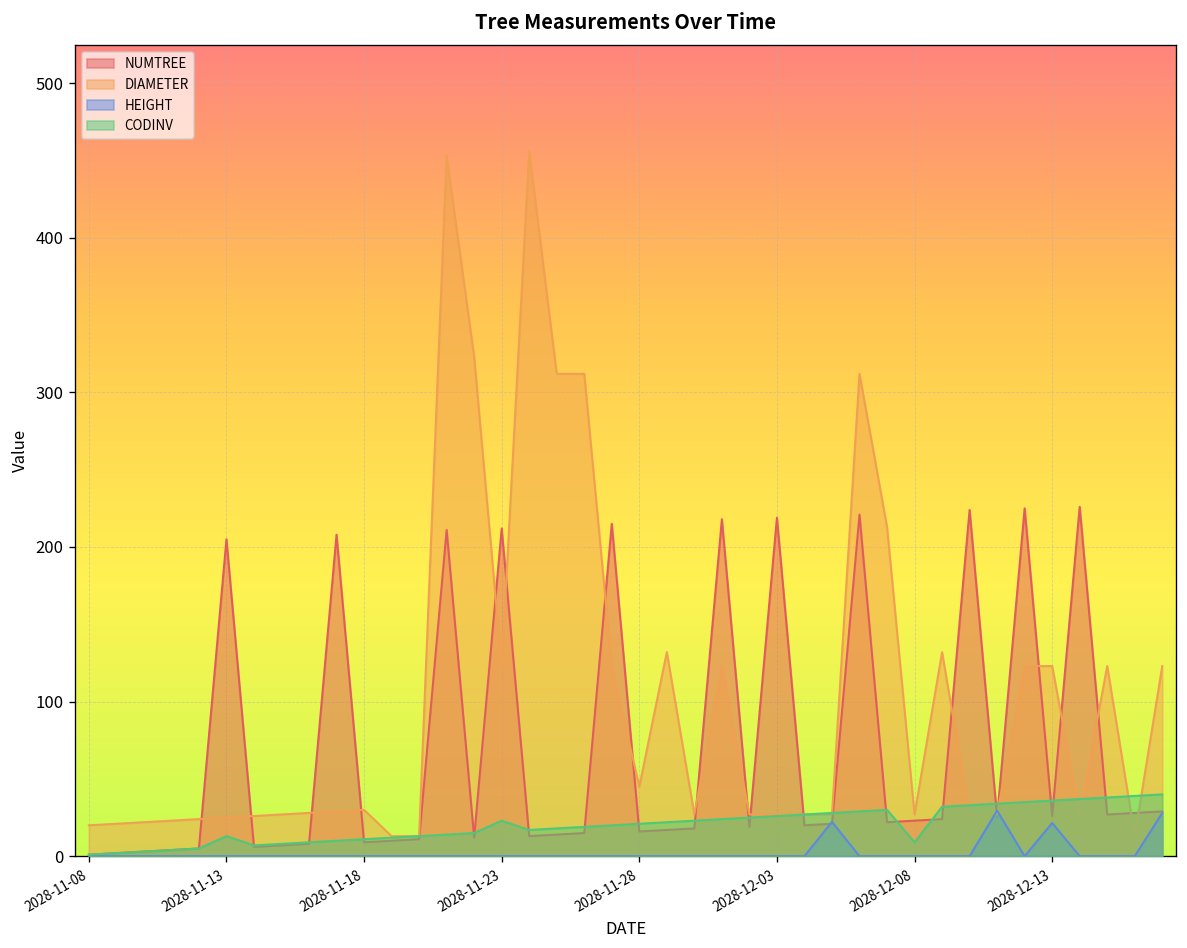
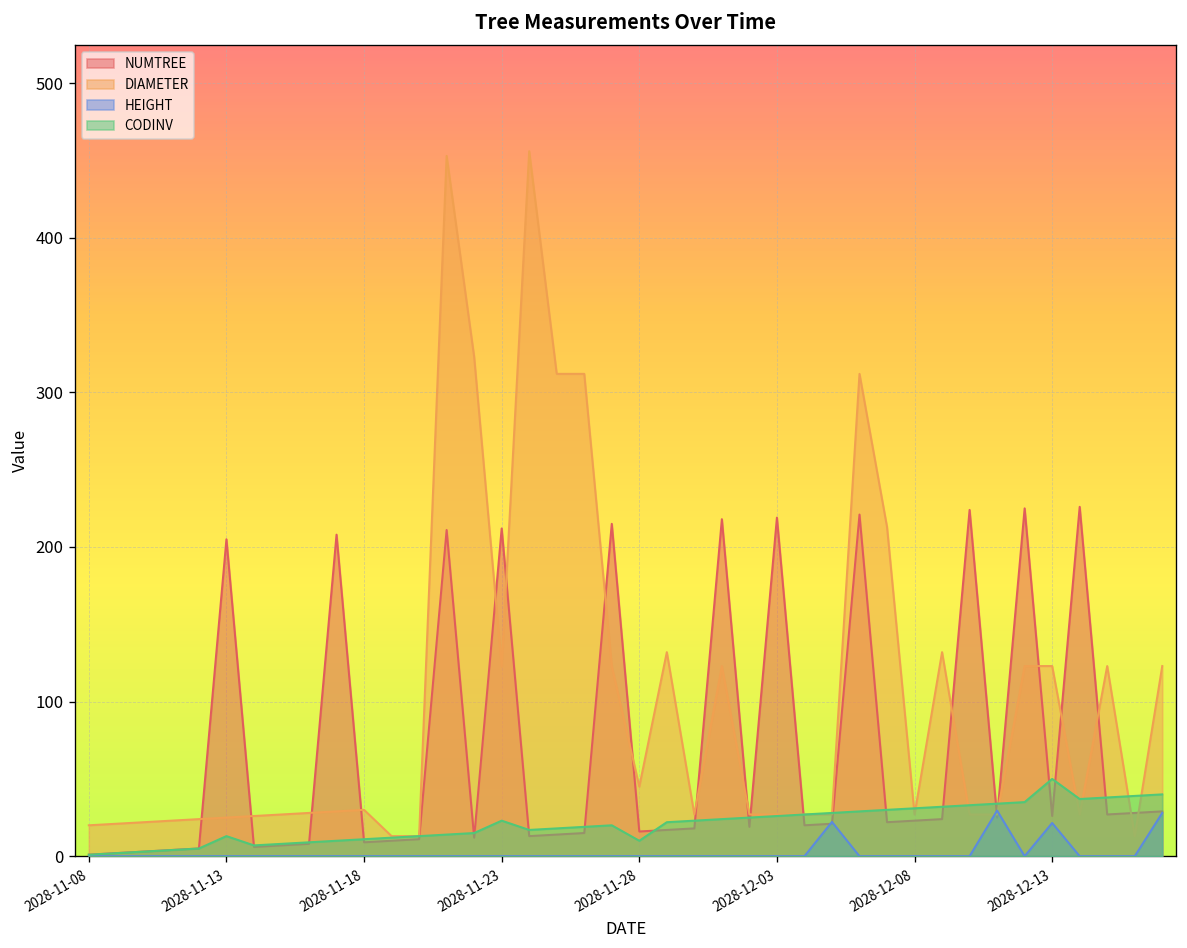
CODINV, 2028-11-28: 21 -> 10
CODINV, 2028-12-08: 9 -> 31
CODINV, 2028-12-13: 36 -> 50
